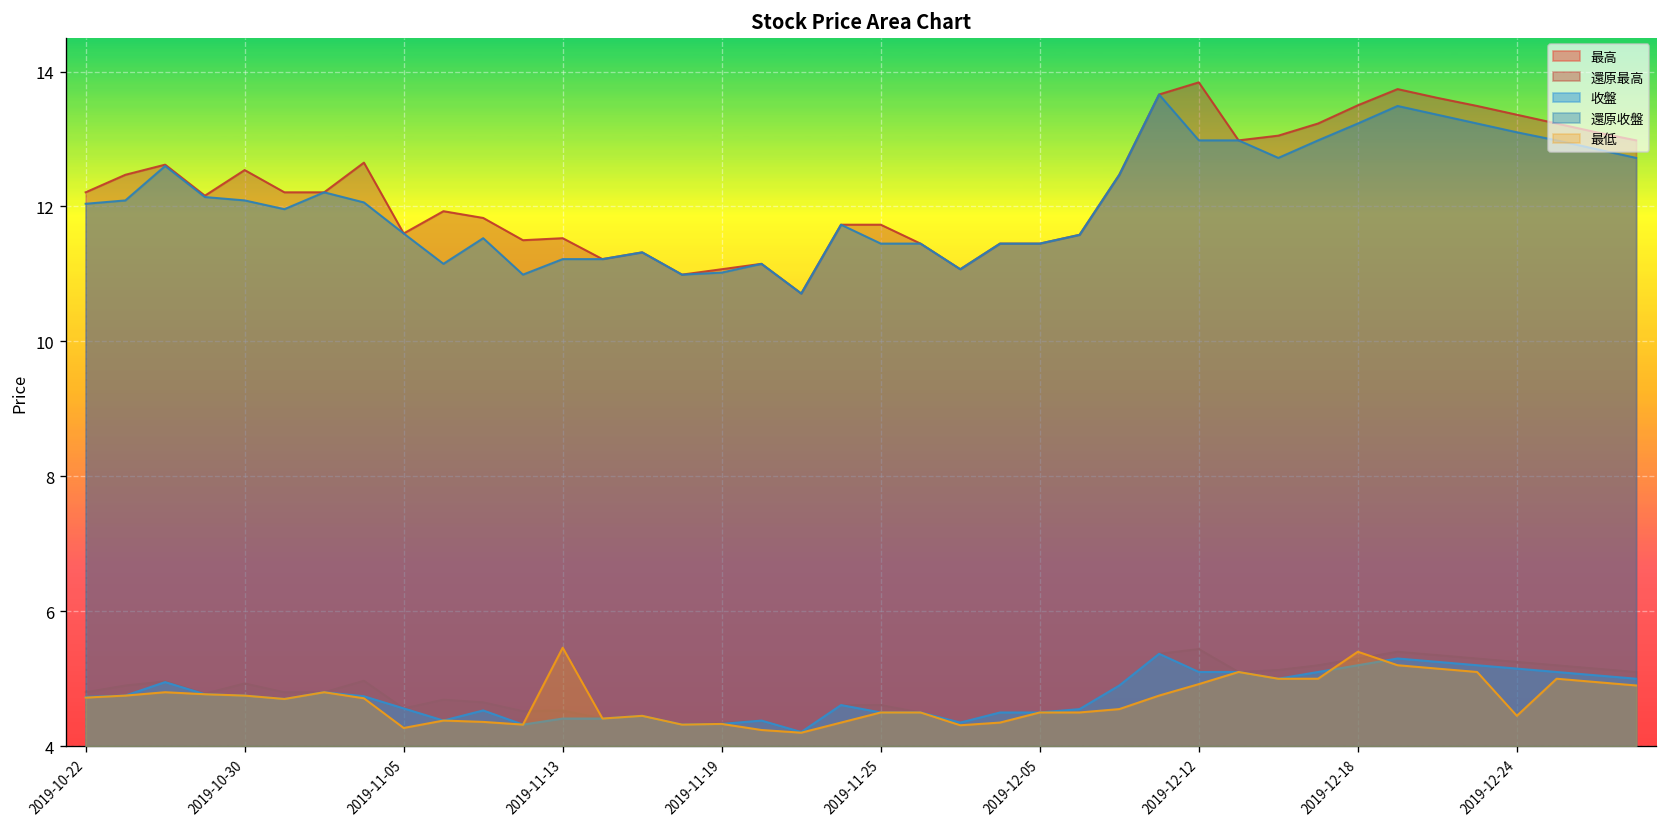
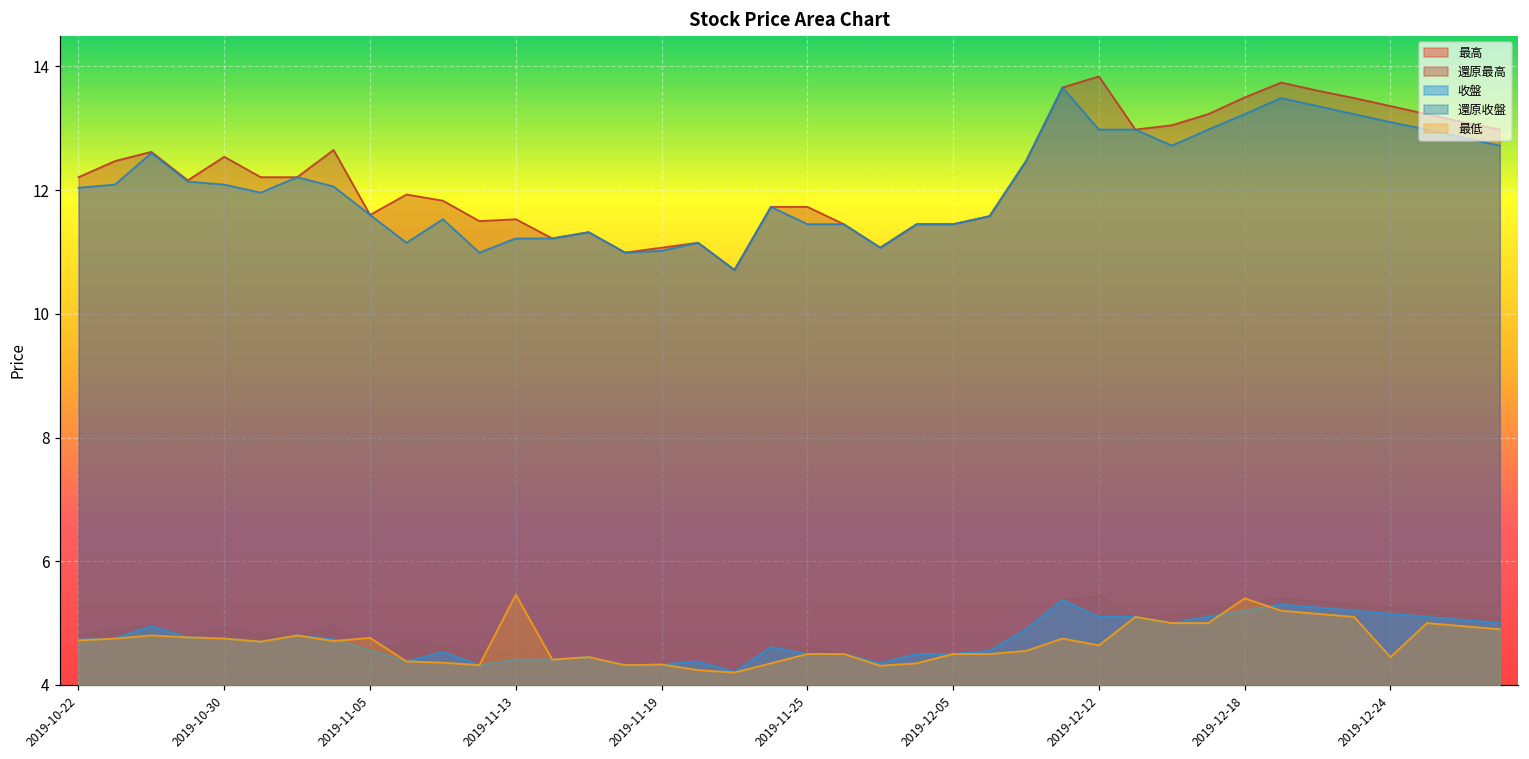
最低, 2019-11-05: 4.3 -> 4.8
最低, 2019-12-12: 4.9 -> 4.6
